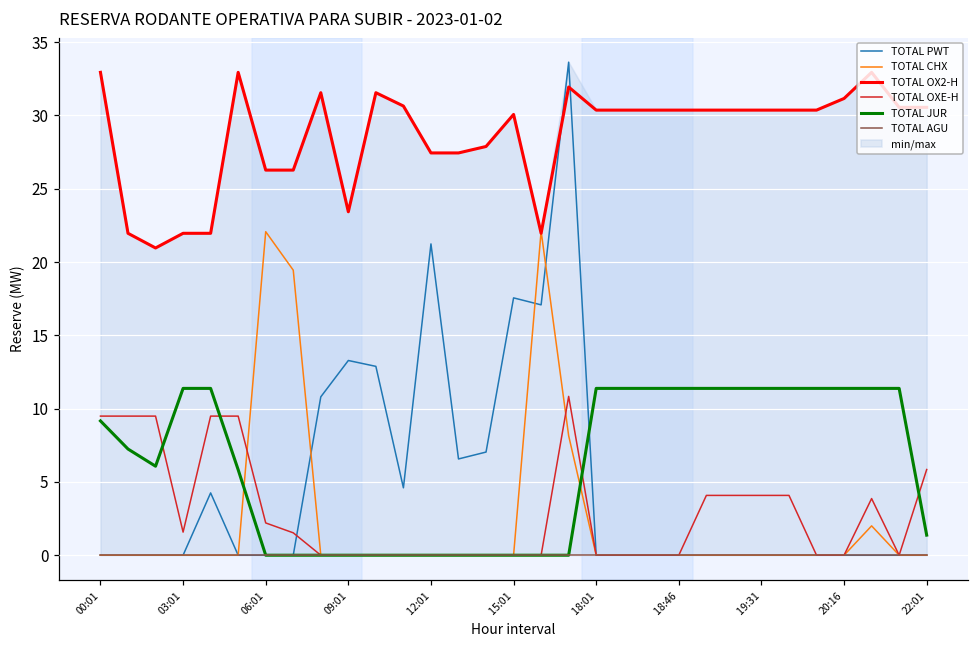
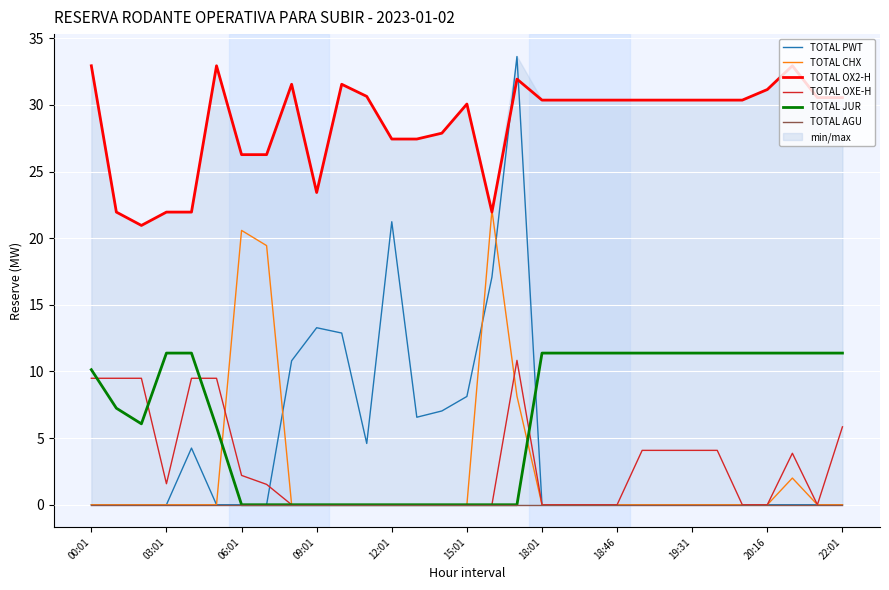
TOTAL JUR, 00:01: 9.2 -> 10.1
TOTAL CHX, 06:01: 22.1 -> 20.6
TOTAL PWT, 15:01: 17.6 -> 8.1
TOTAL JUR, 22:01: 1.4 -> 11.4
